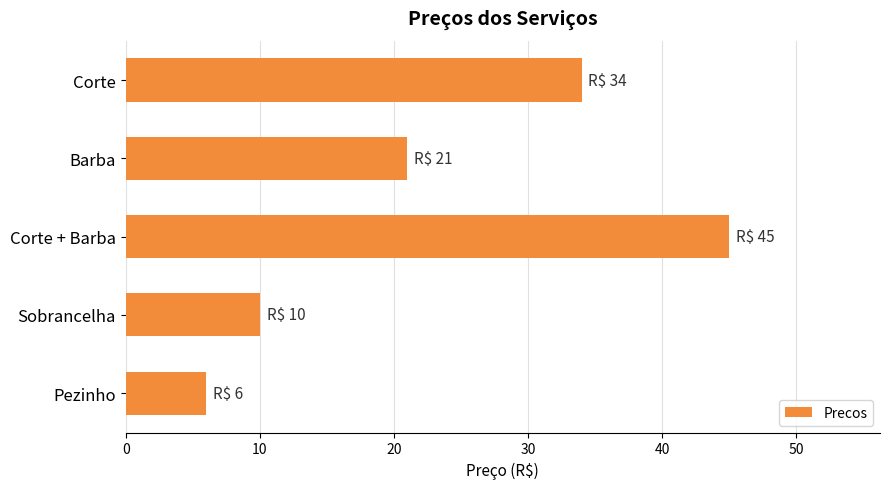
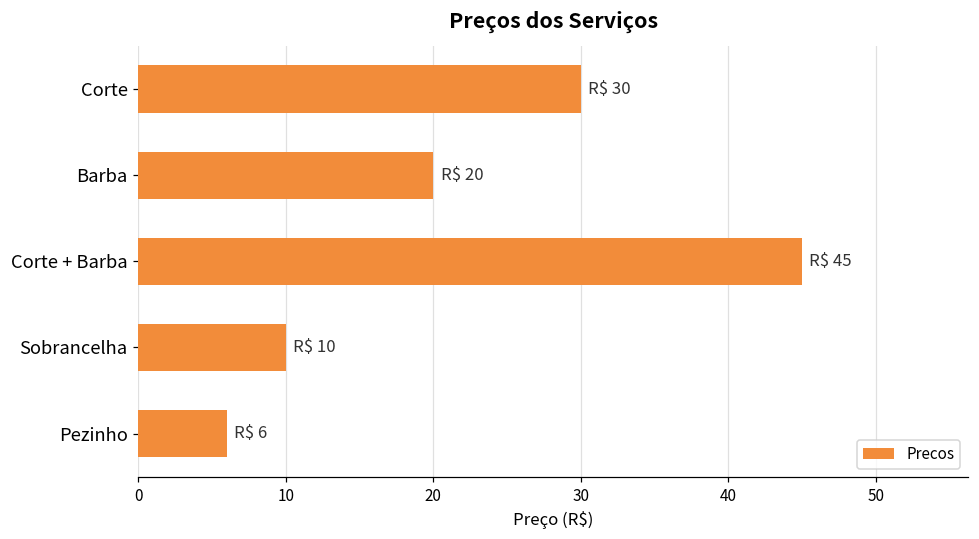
Corte: 34 -> 30
Barba: 21 -> 20
